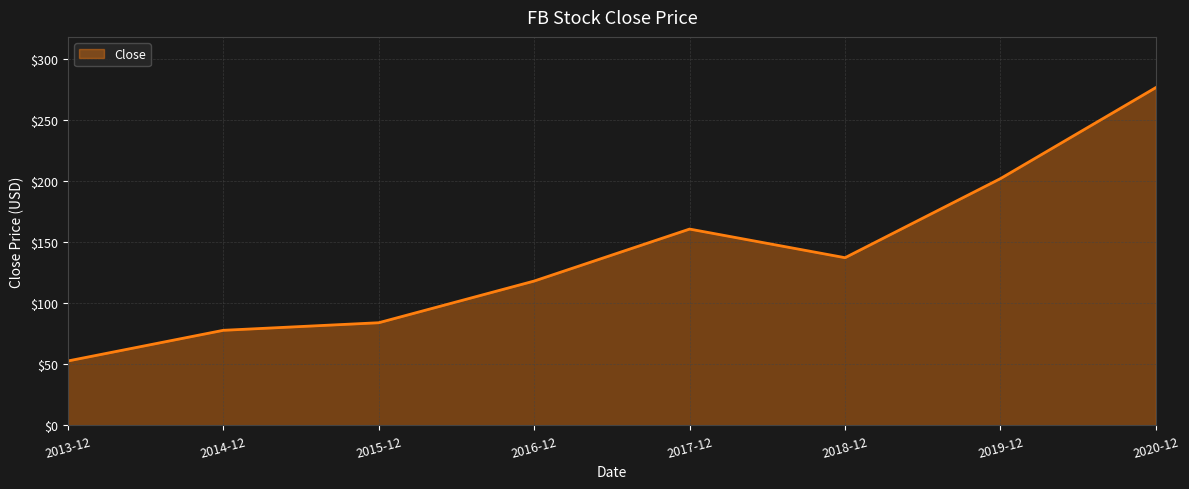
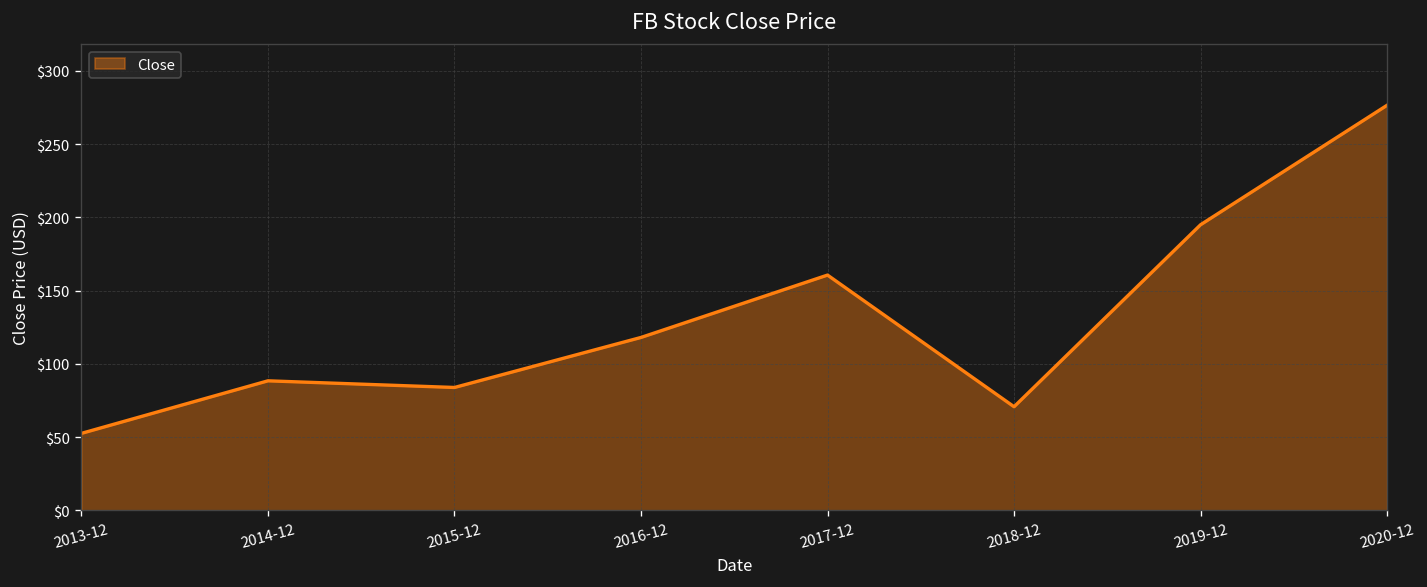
2014-12: $78 -> $88
2018-12: $137 -> $71
2019-12: $202 -> $195
